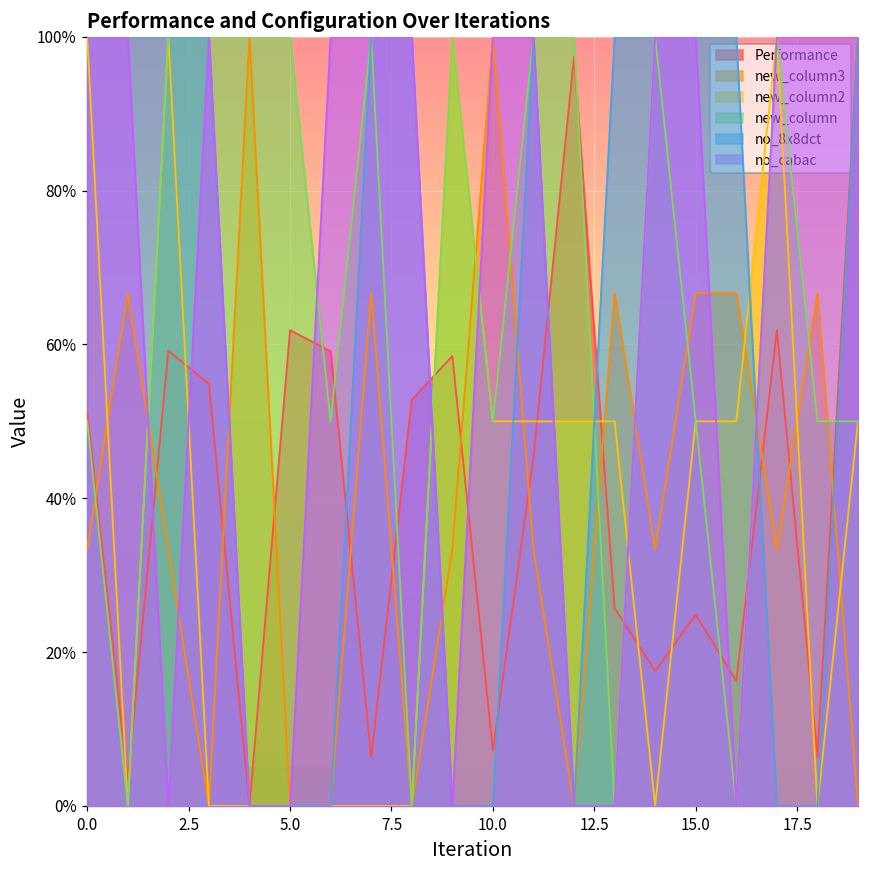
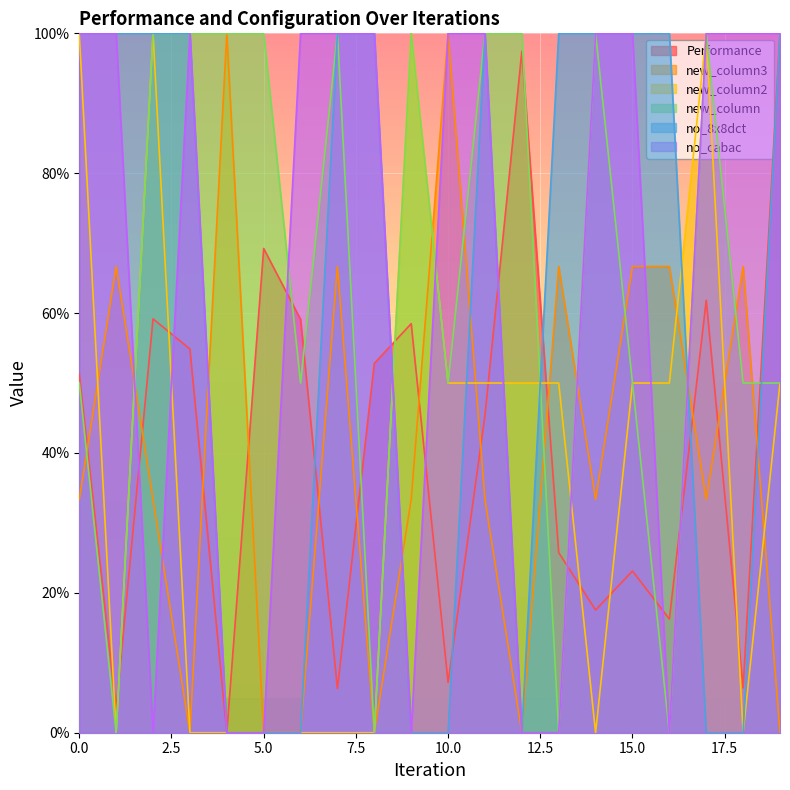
Performance, 5.0: 62% -> 69%
Performance, 15.0: 25% -> 23%
